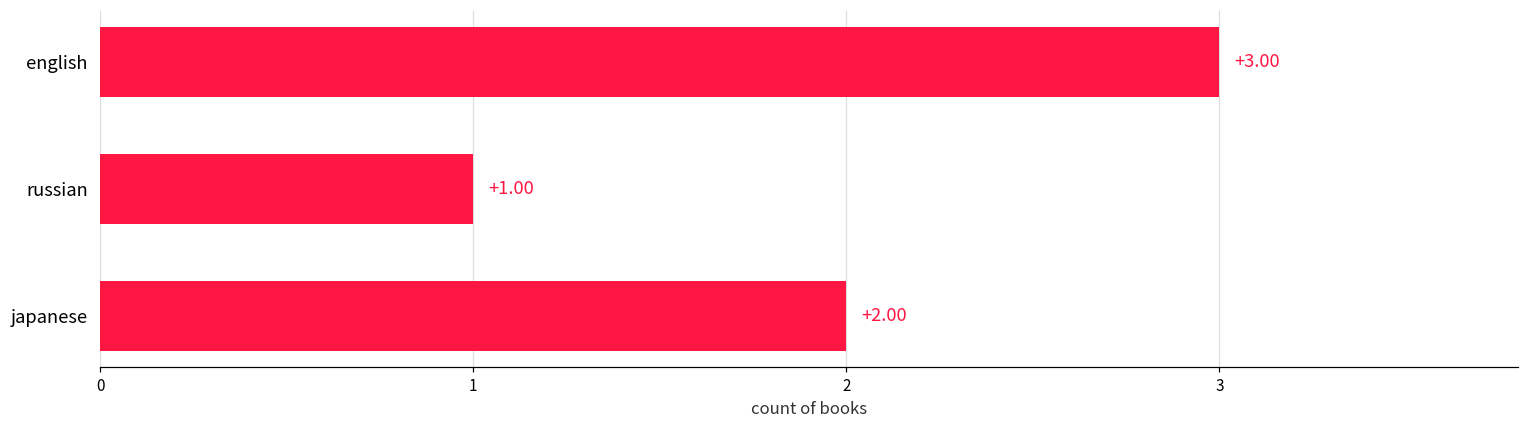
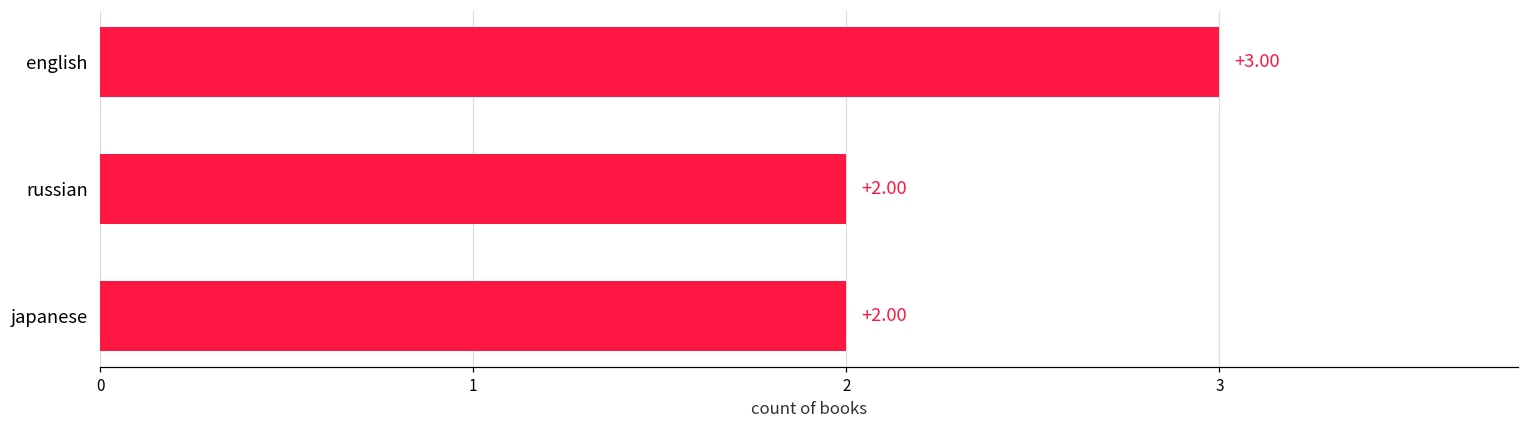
russian: +1.00 -> +2.00
